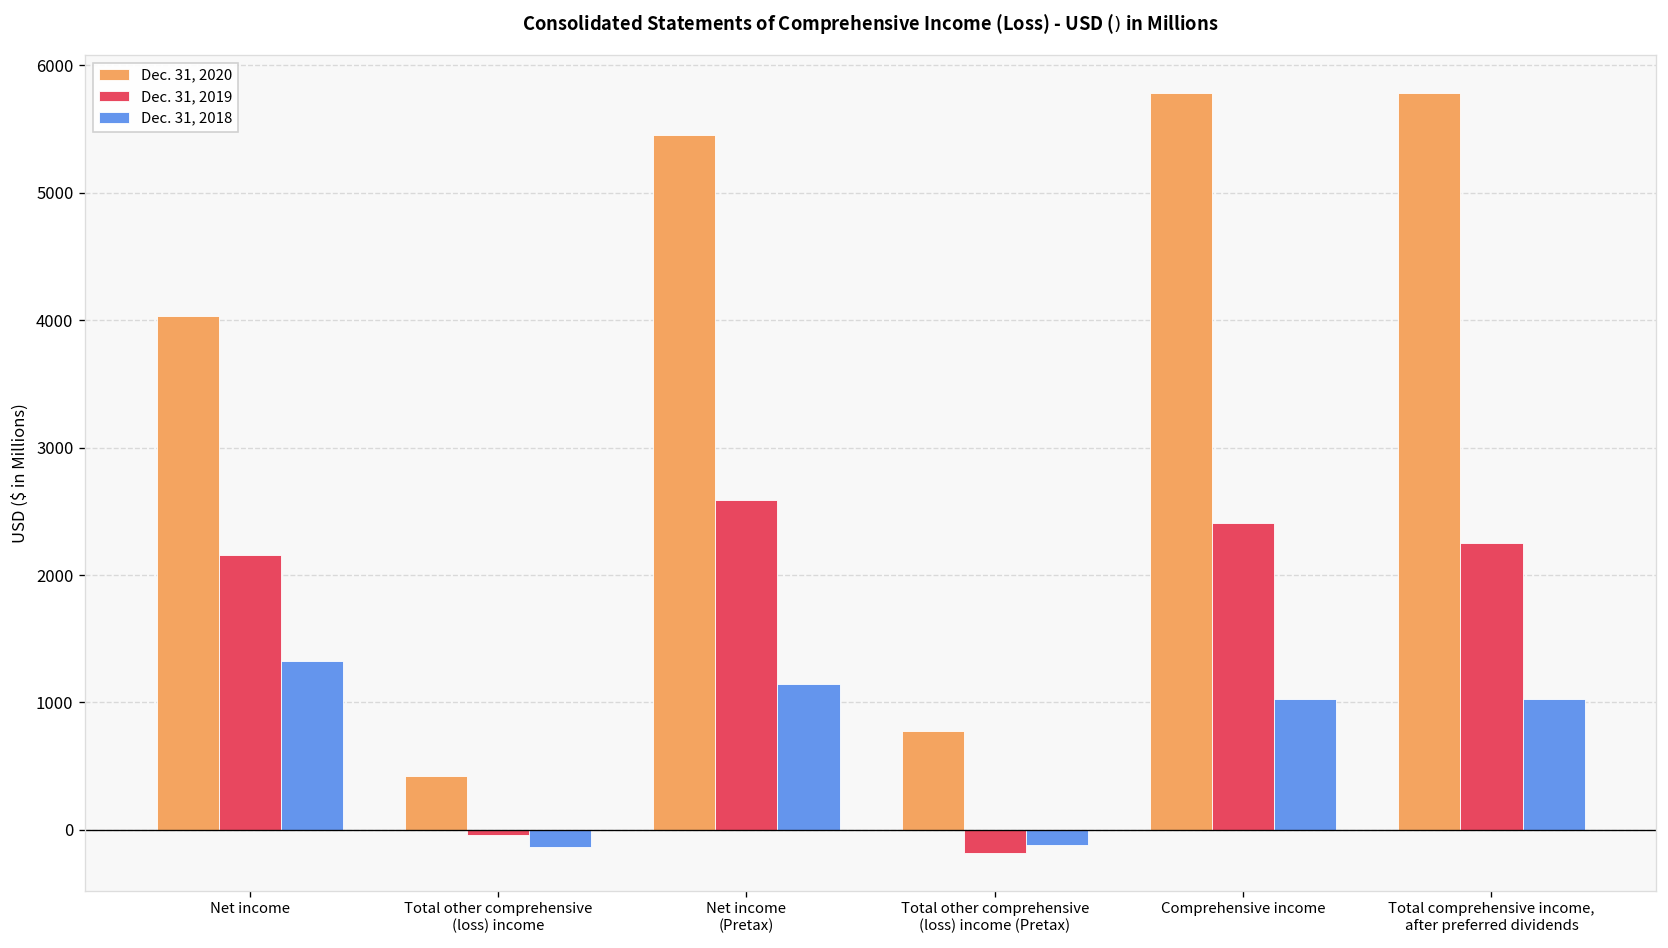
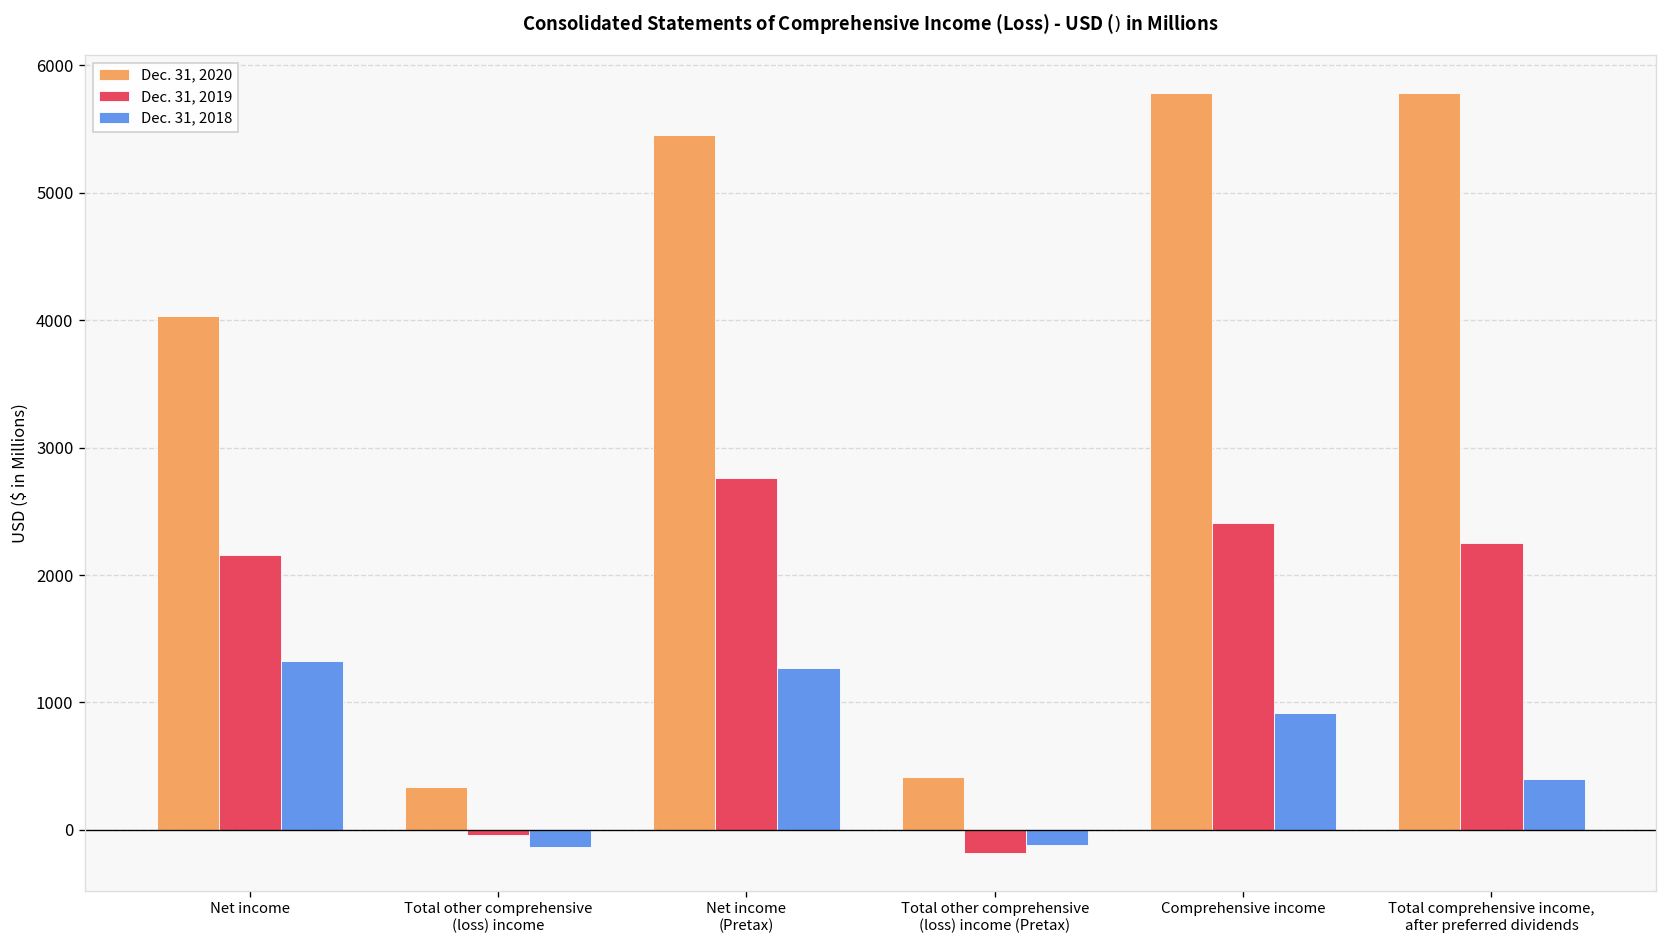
Dec. 31, 2020, Total other comprehensive (loss) income: 420 -> 340
Dec. 31, 2019, Net income (Pretax): 2590 -> 2760
Dec. 31, 2018, Net income (Pretax): 1150 -> 1270
Dec. 31, 2020, Total other comprehensive (loss) income (Pretax): 770 -> 410
Dec. 31, 2018, Comprehensive income: 1030 -> 920
Dec. 31, 2018, Total comprehensive income, after preferred dividends: 1030 -> 400
